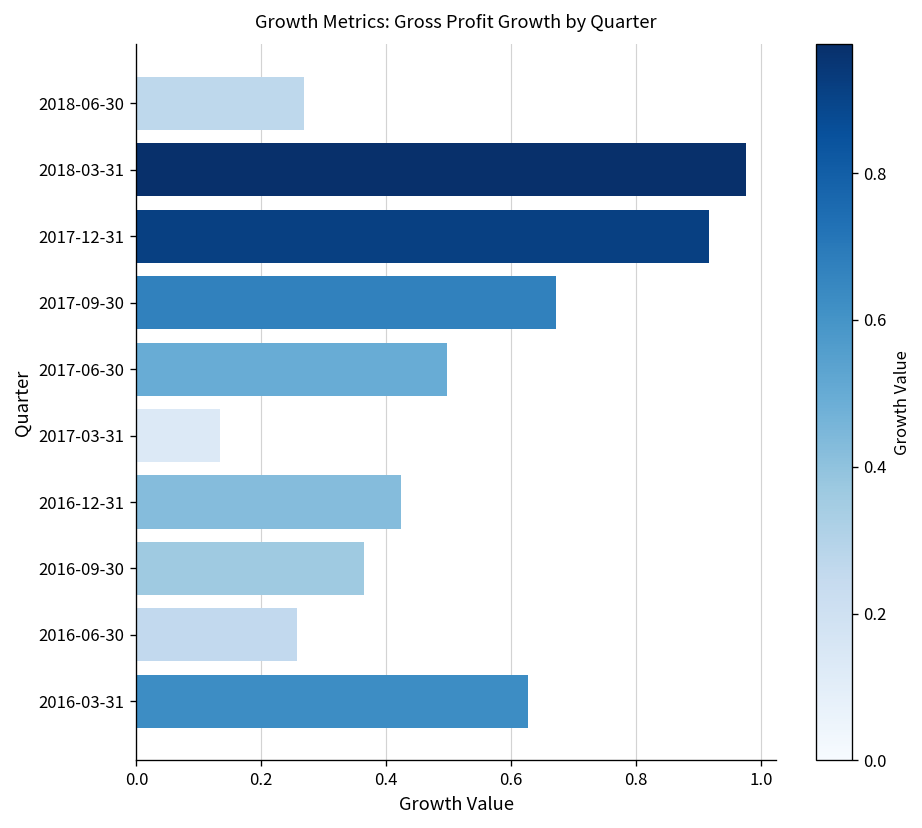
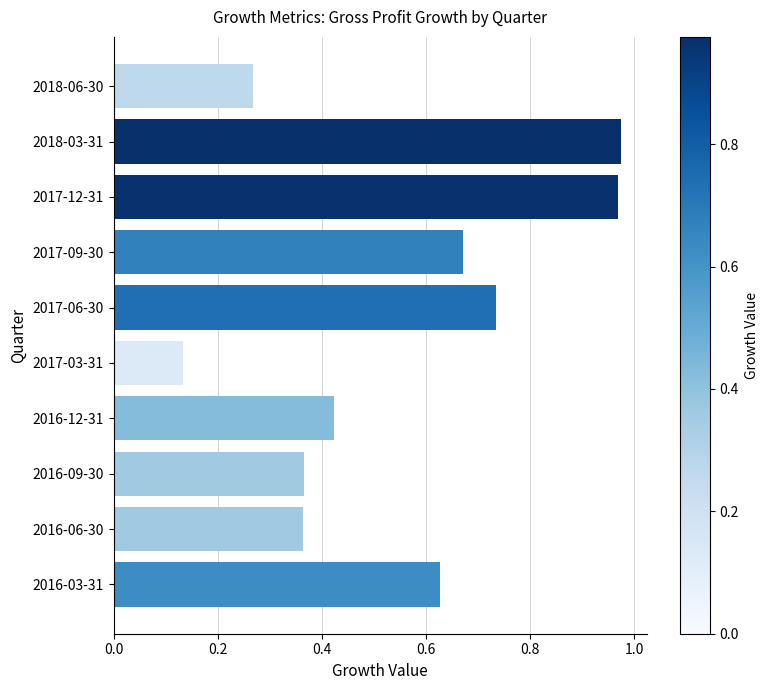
2017-12-31: 0.92 -> 0.97
2017-06-30: 0.50 -> 0.74
2016-06-30: 0.26 -> 0.36
